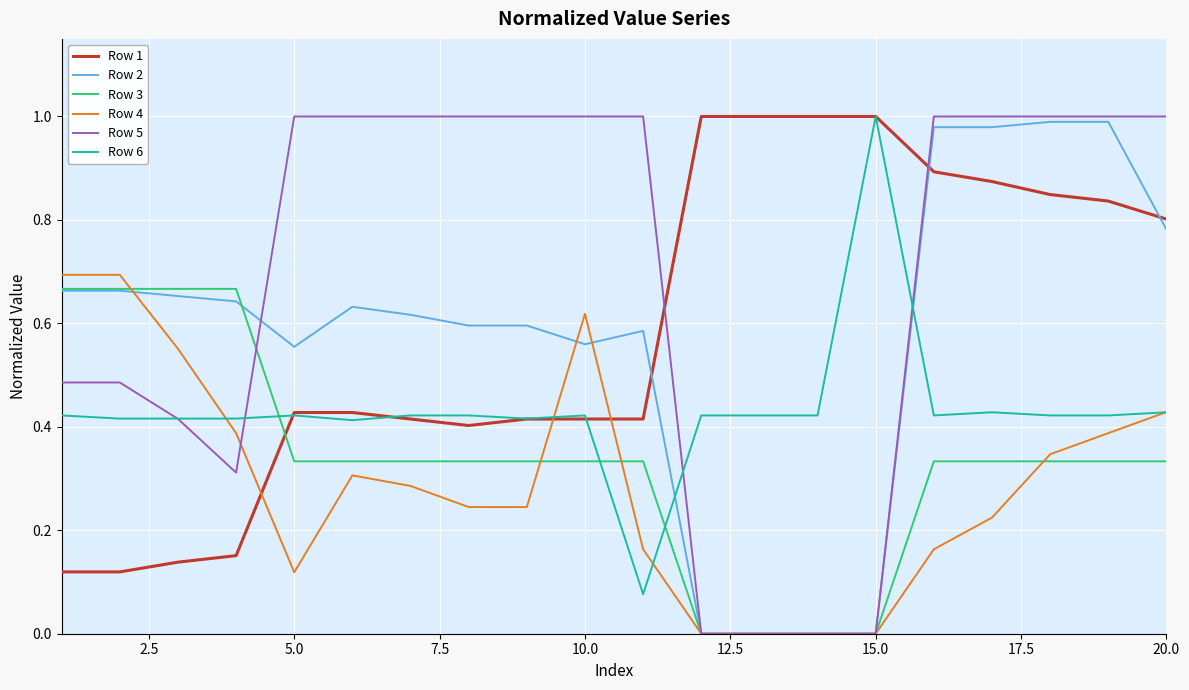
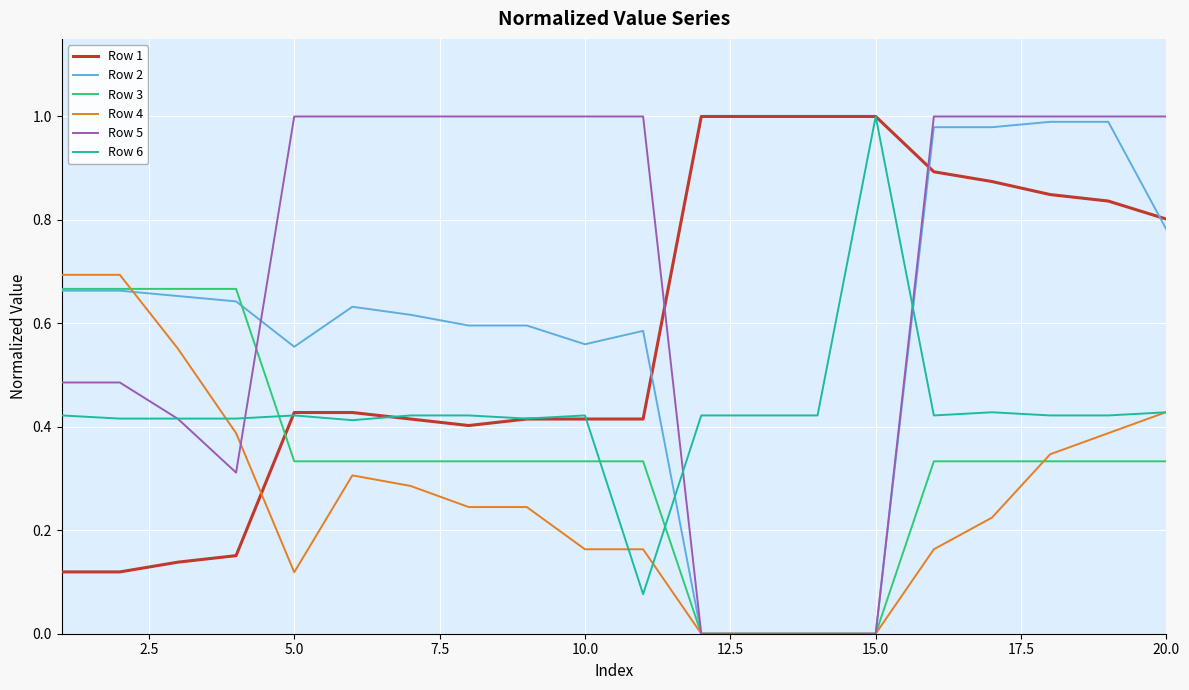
Row 4, 10.0: 0.62 -> 0.16
